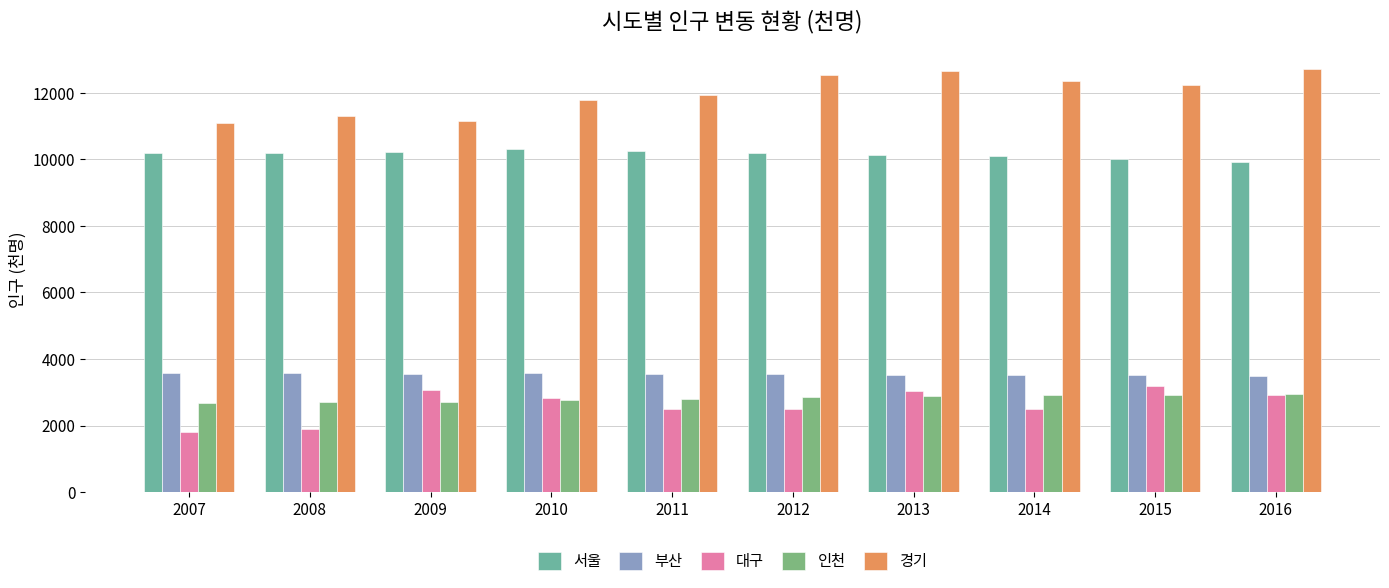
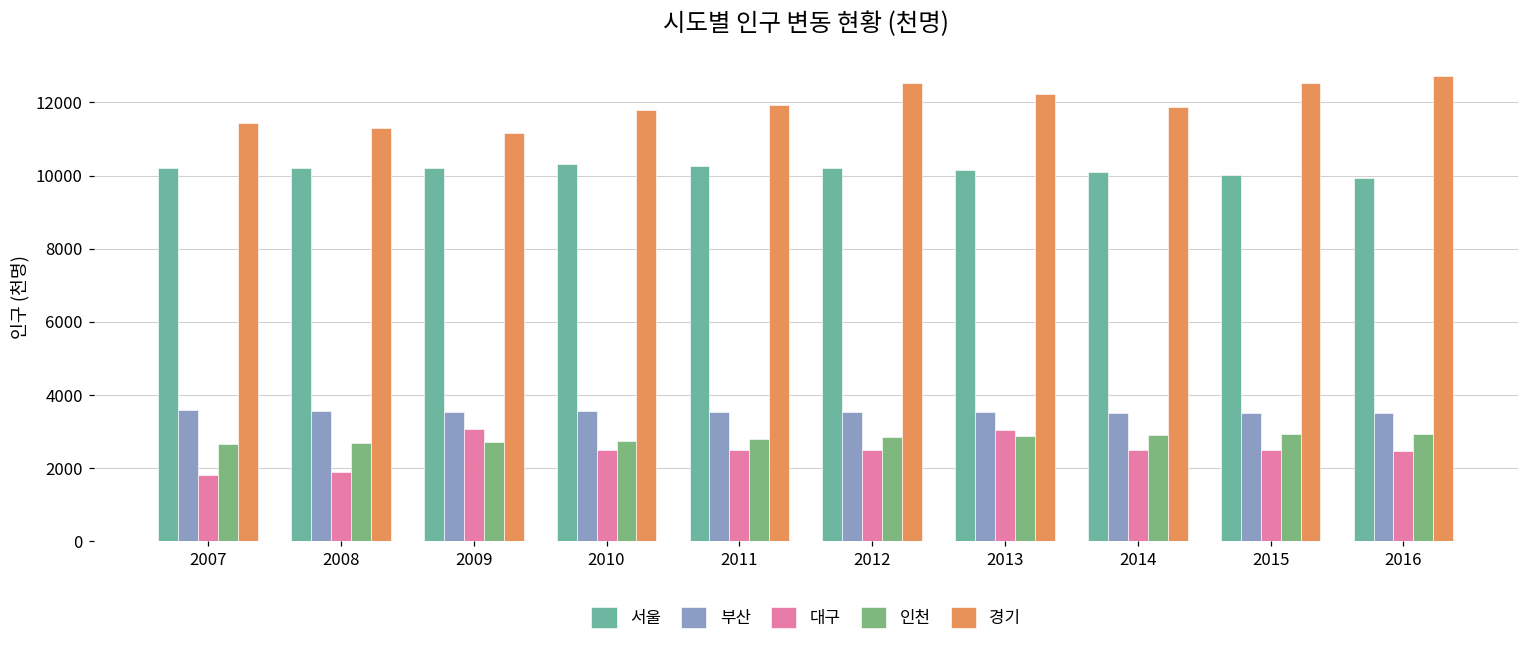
경기, 2007: 11100 -> 11400
대구, 2010: 2800 -> 2500
경기, 2013: 12600 -> 12200
경기, 2014: 12400 -> 11900
대구, 2015: 3200 -> 2500
경기, 2015: 12200 -> 12500
대구, 2016: 2900 -> 2500
